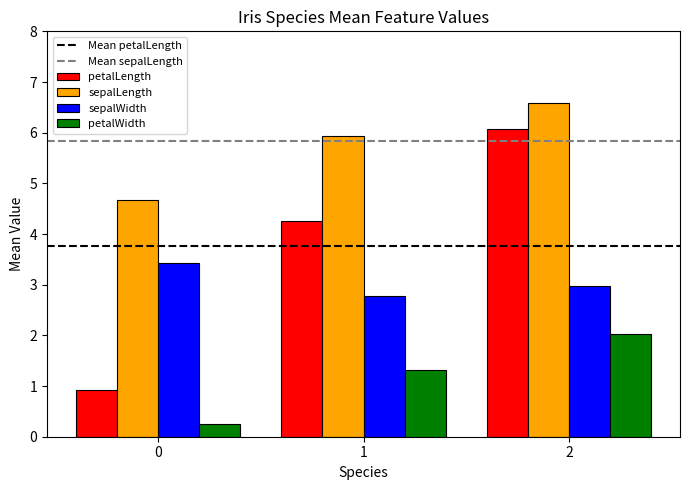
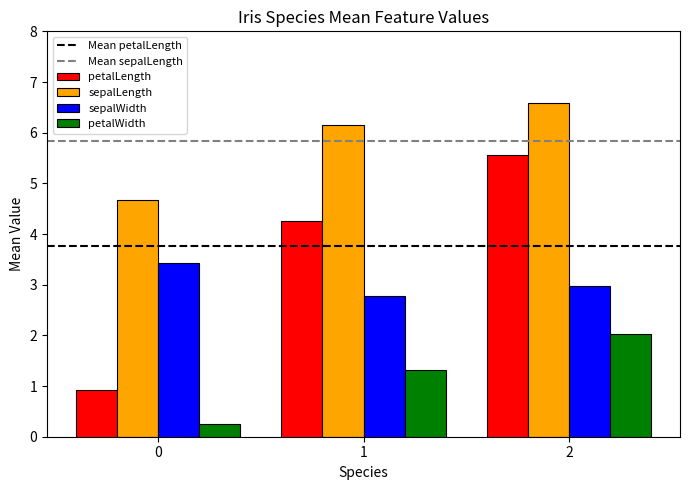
sepalLength, 1: 5.9 -> 6.2
petalLength, 2: 6.1 -> 5.6
